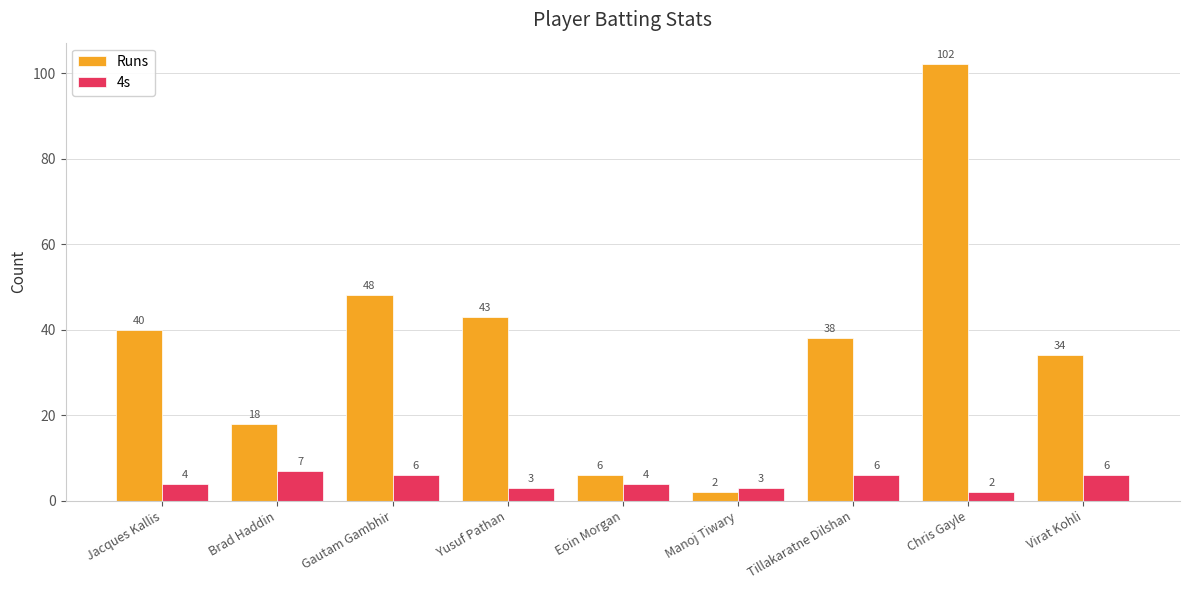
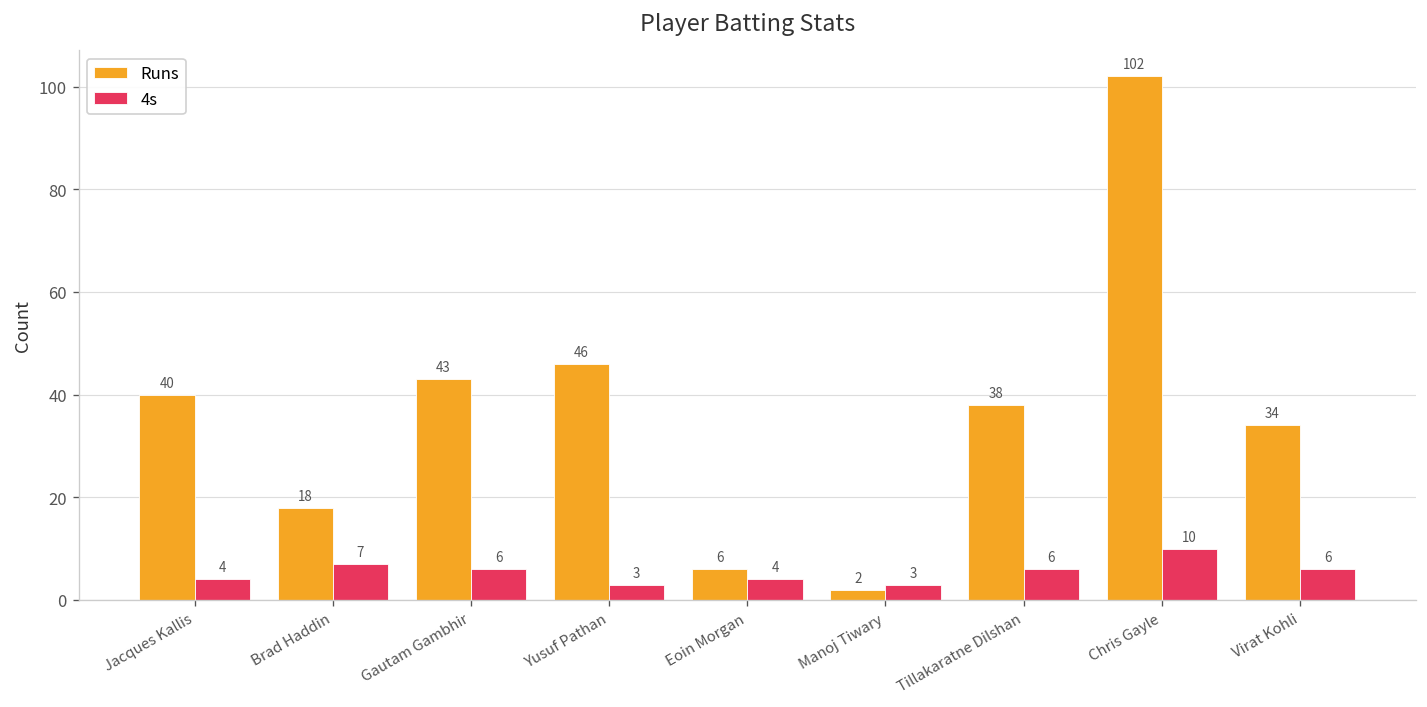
Runs, Gautam Gambhir: 48 -> 43
Runs, Yusuf Pathan: 43 -> 46
4s, Chris Gayle: 2 -> 10
